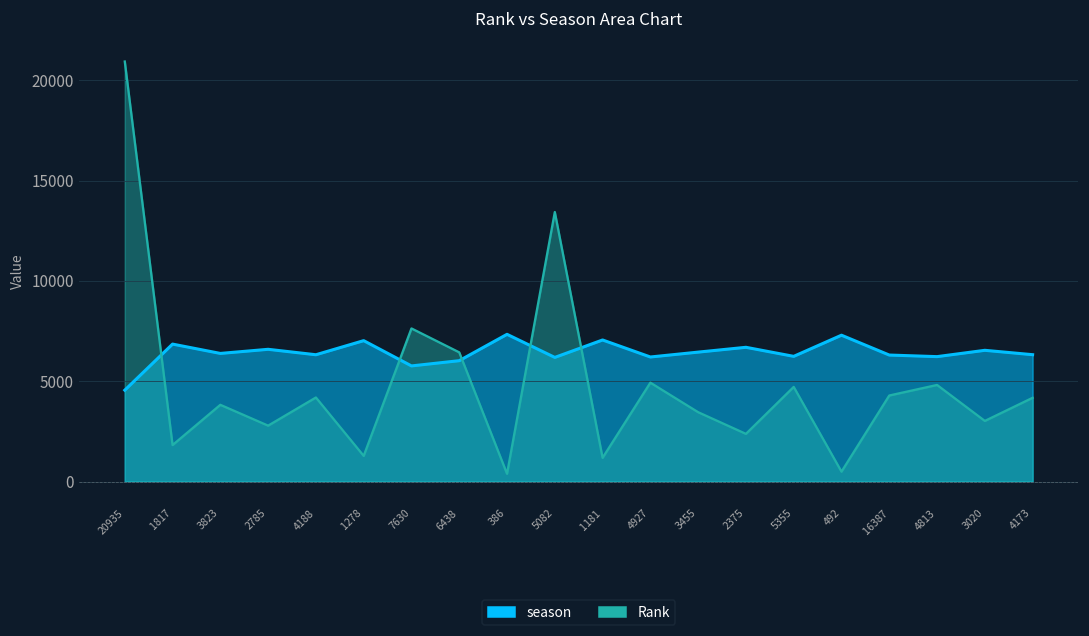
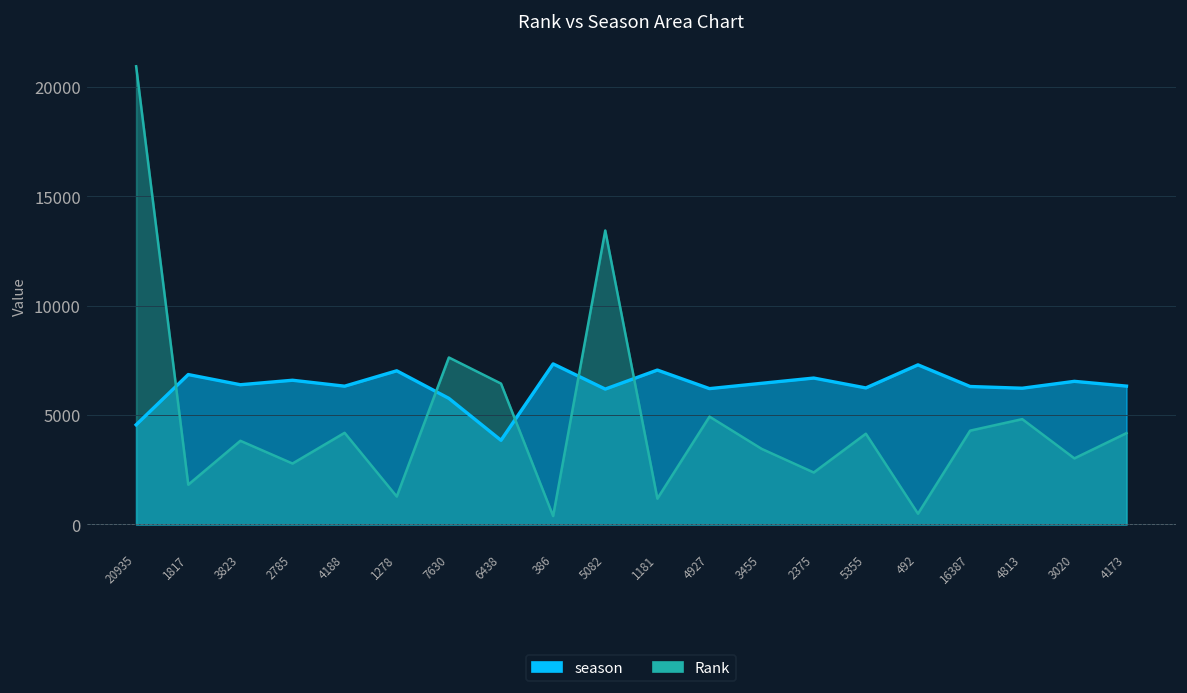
season, 6438: 6000 -> 3800
Rank, 5355: 4700 -> 4100
